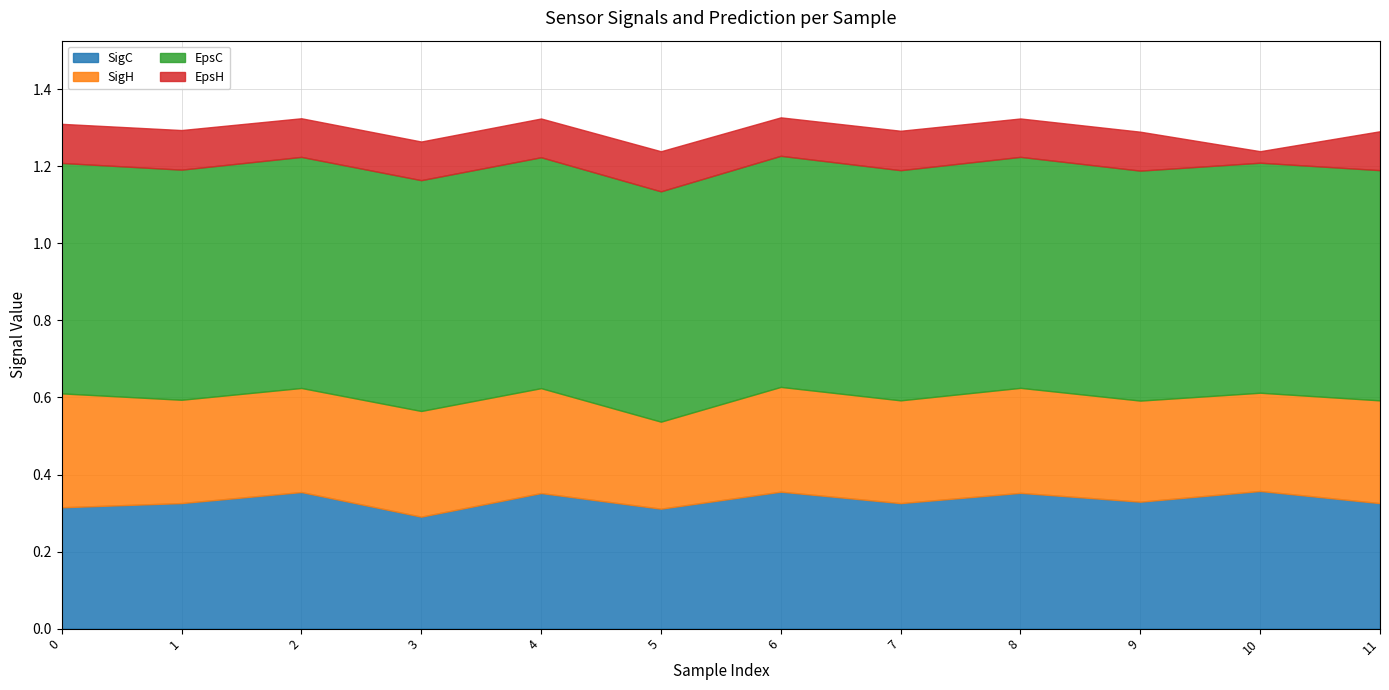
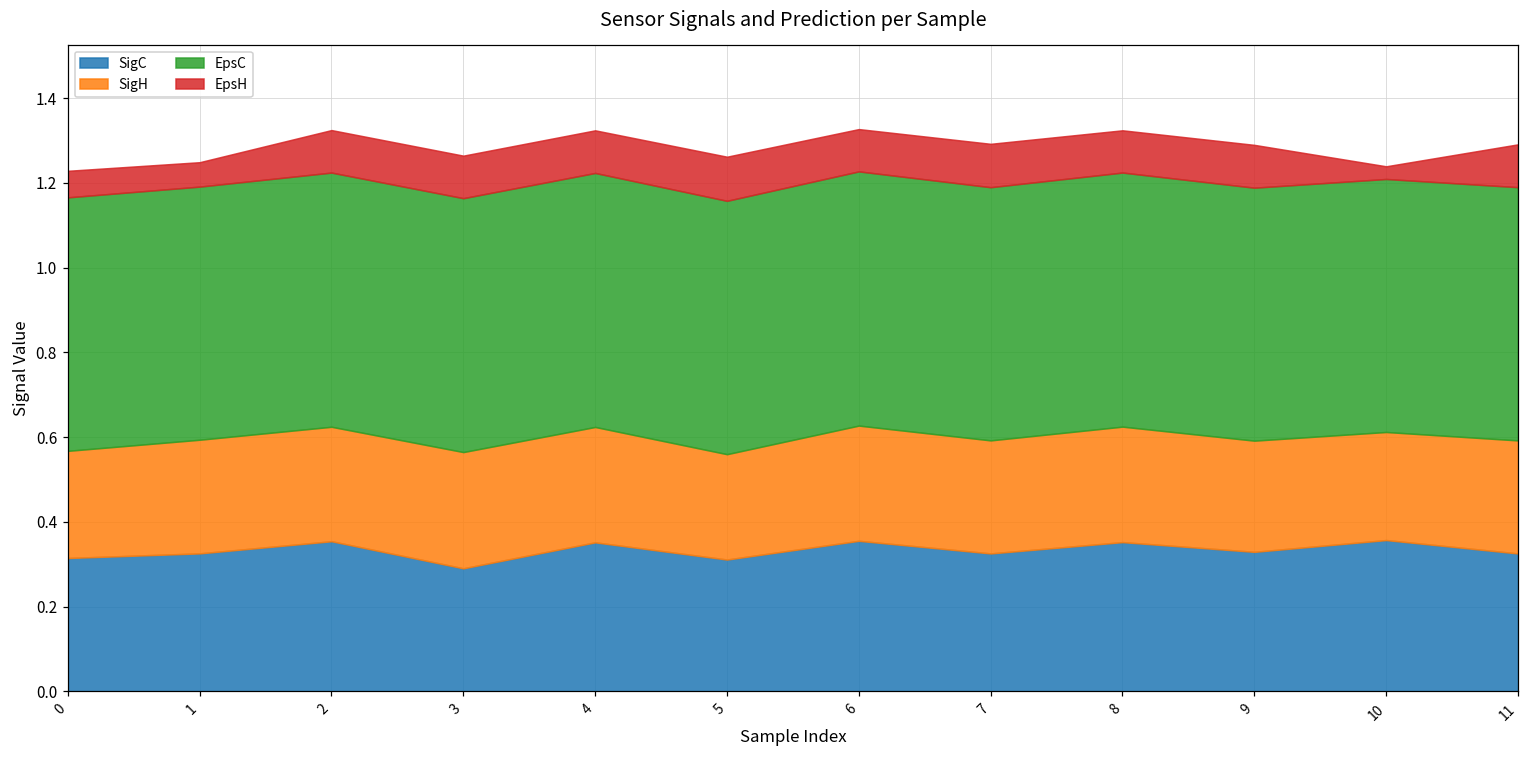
SigH, 0: 0.30 -> 0.25
EpsH, 0: 0.10 -> 0.06
EpsH, 1: 0.10 -> 0.06
SigH, 5: 0.23 -> 0.25
